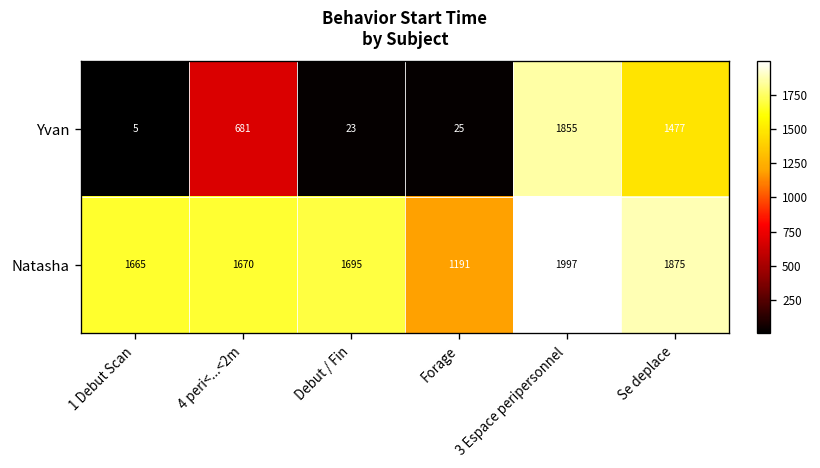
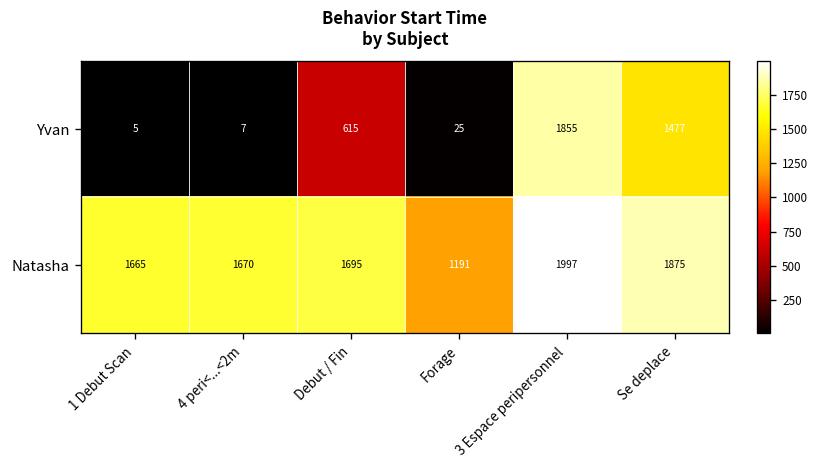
Yvan, 4 peri<...<2m: 681 -> 7
Yvan, Debut / Fin: 23 -> 615
